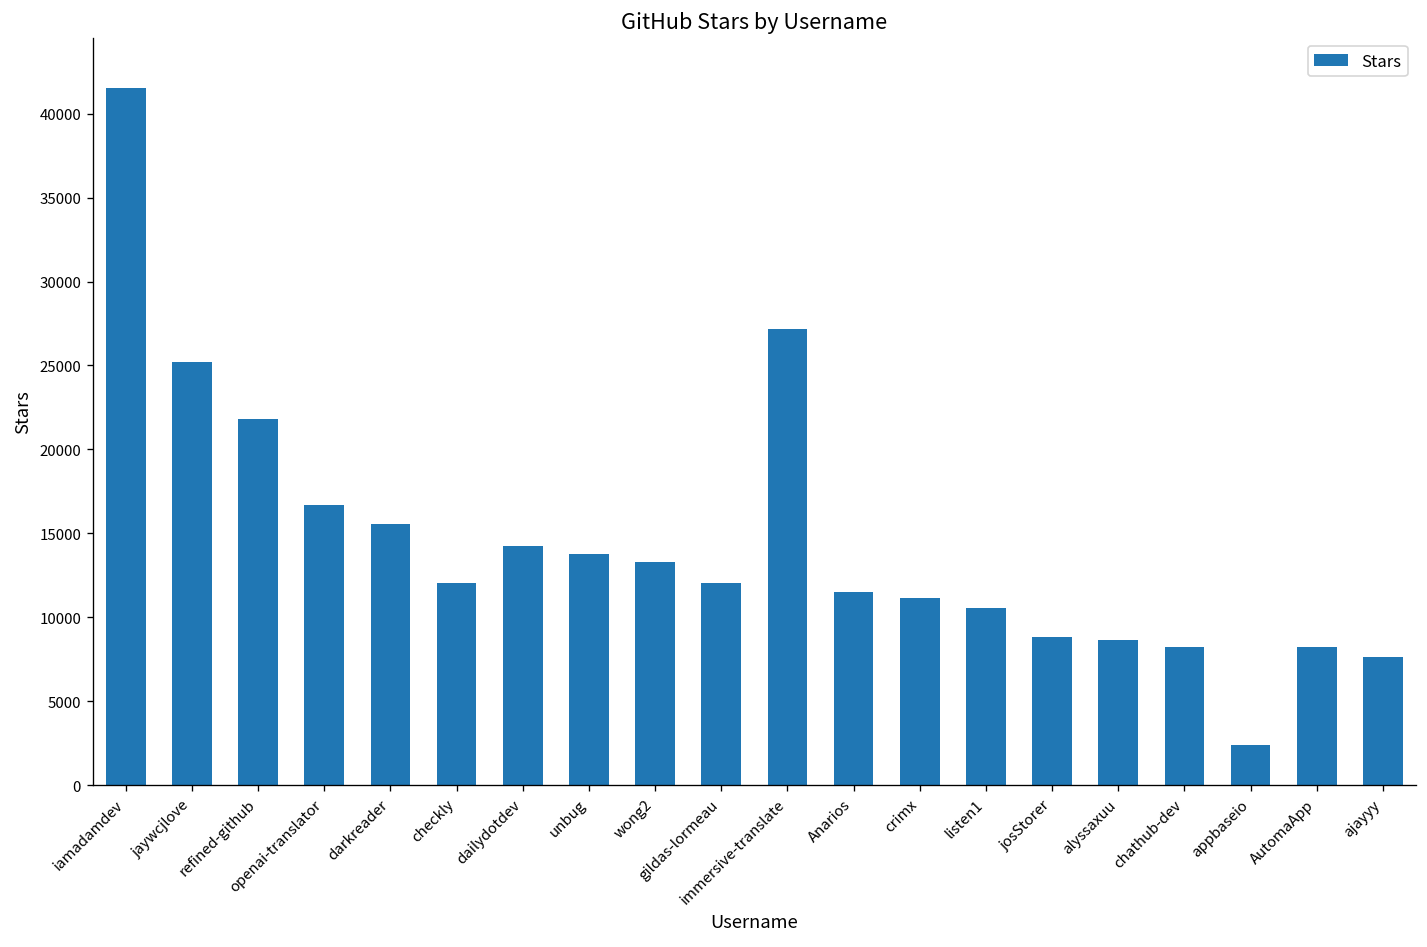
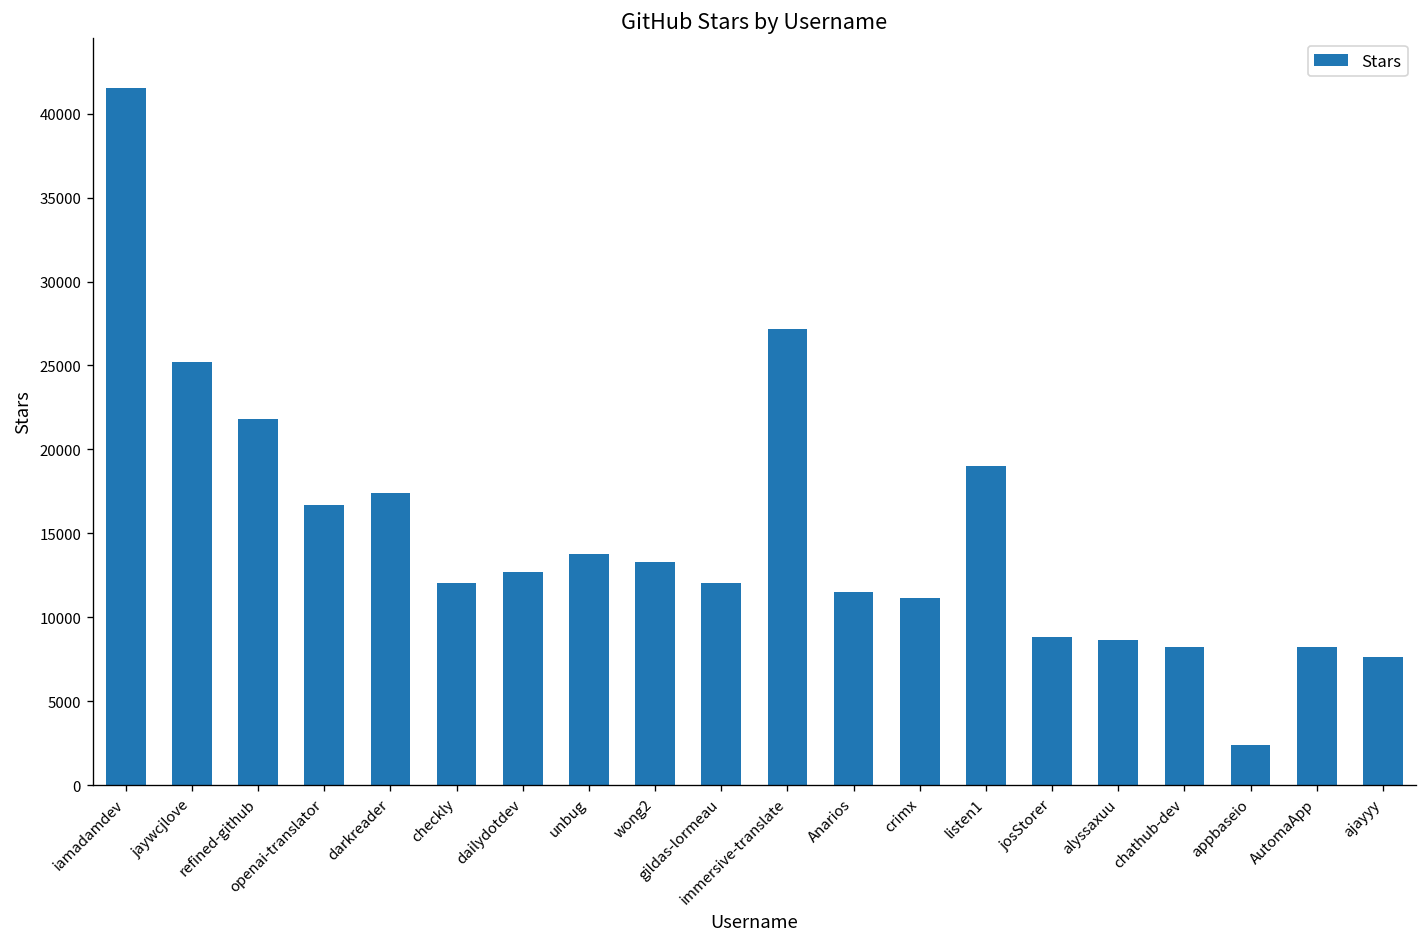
darkreader: 15600 -> 17400
dailydotdev: 14200 -> 12700
listen1: 10600 -> 19000
